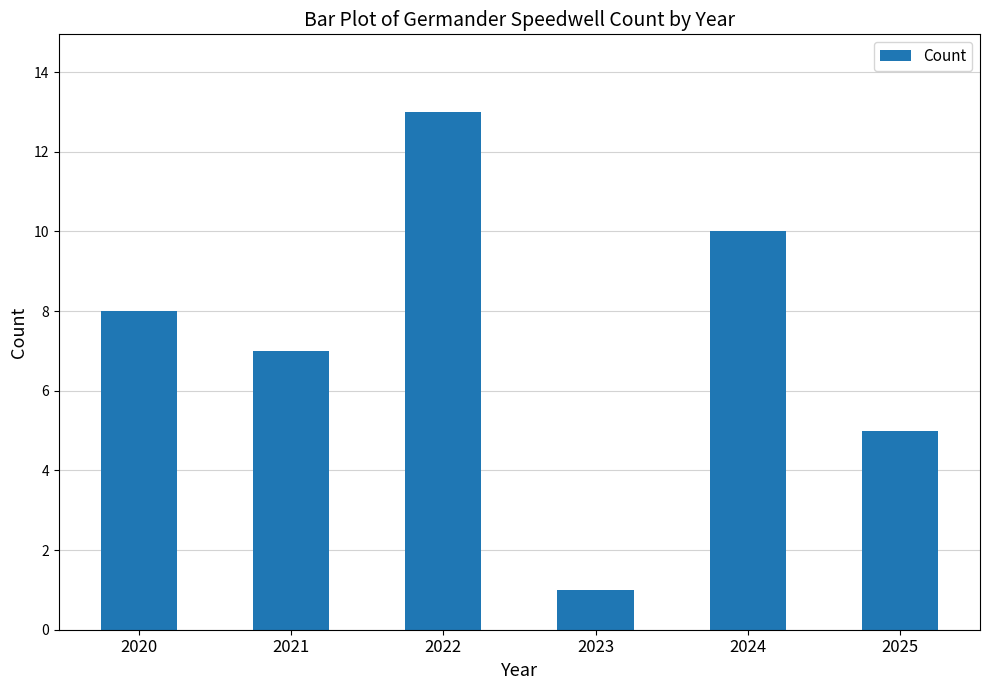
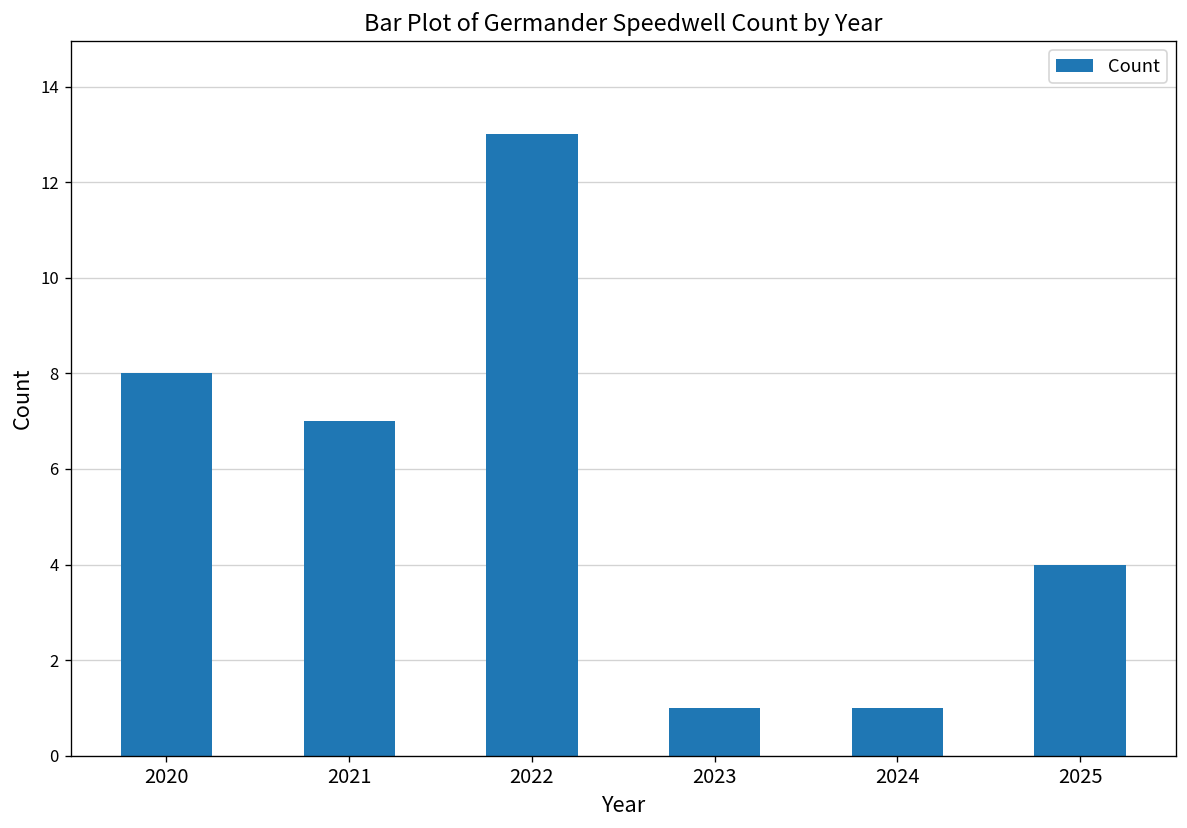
2024: 10 -> 1
2025: 5 -> 4
